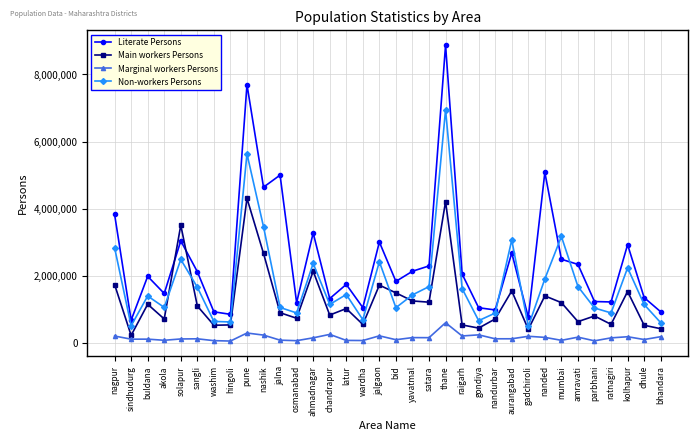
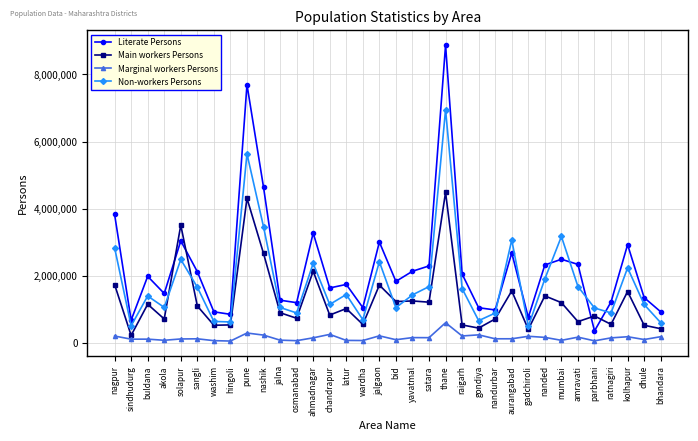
Literate Persons, jalna: 5,000,000 -> 1,300,000
Literate Persons, chandrapur: 1,300,000 -> 1,600,000
Main workers Persons, bid: 1,500,000 -> 1,200,000
Main workers Persons, thane: 4,200,000 -> 4,500,000
Literate Persons, nanded: 5,100,000 -> 2,300,000
Literate Persons, parbhani: 1,200,000 -> 400,000
